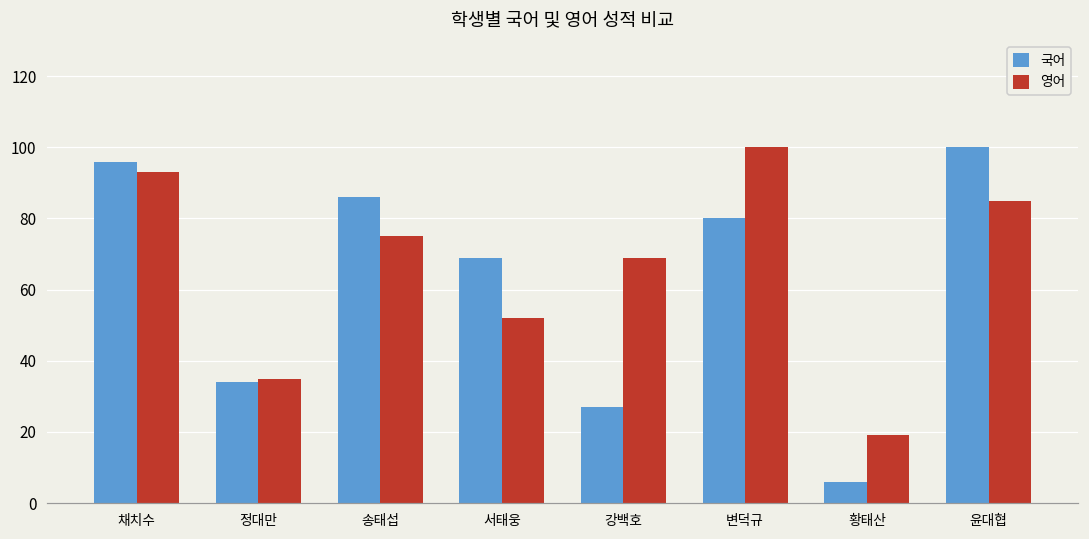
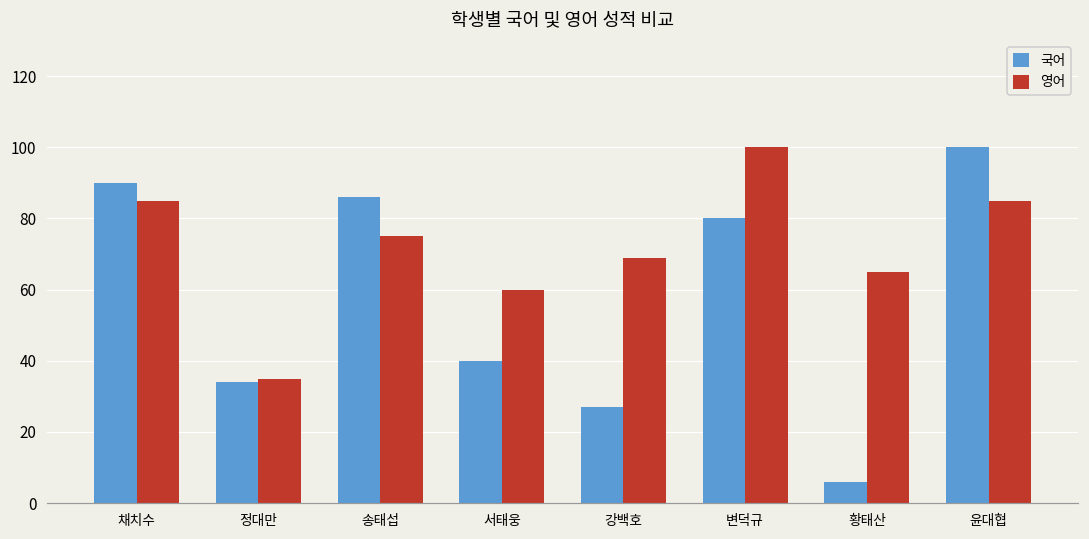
국어, 채치수: 96 -> 90
영어, 채치수: 93 -> 85
국어, 서태웅: 69 -> 40
영어, 서태웅: 52 -> 60
영어, 황태산: 19 -> 65
